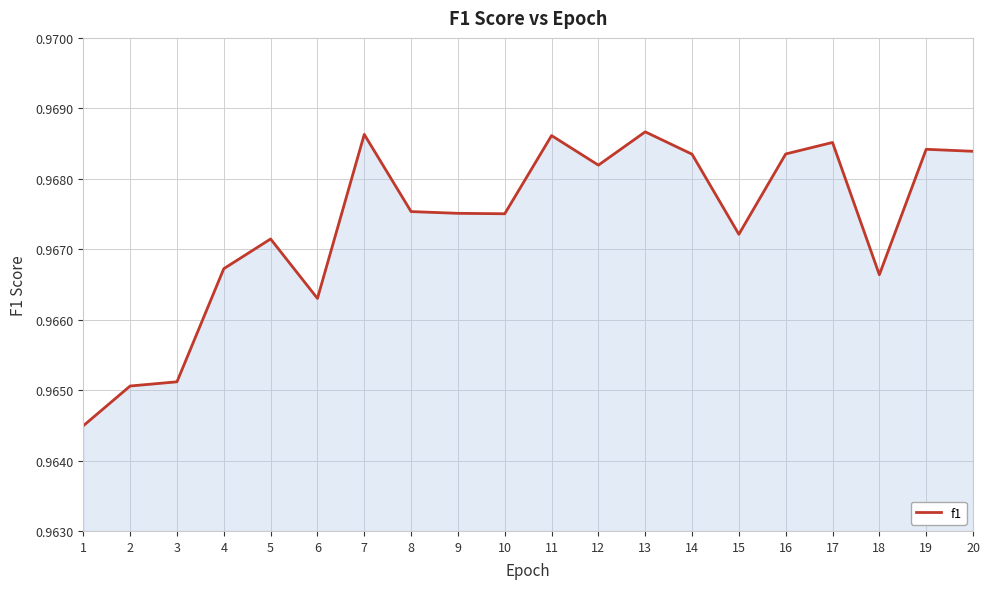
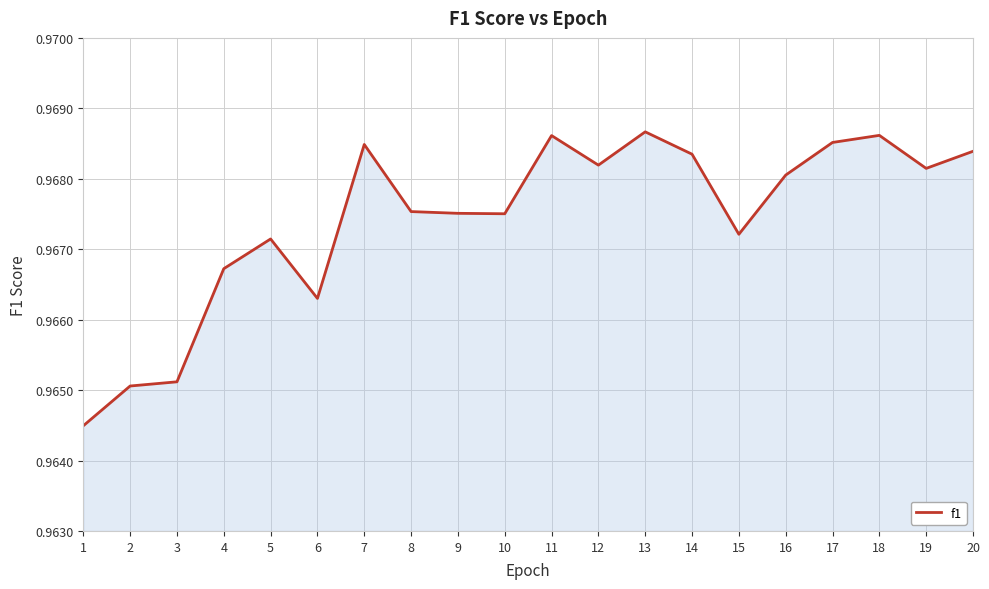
7: 0.9686 -> 0.9685
16: 0.9684 -> 0.9681
18: 0.9666 -> 0.9686
19: 0.9684 -> 0.9681
